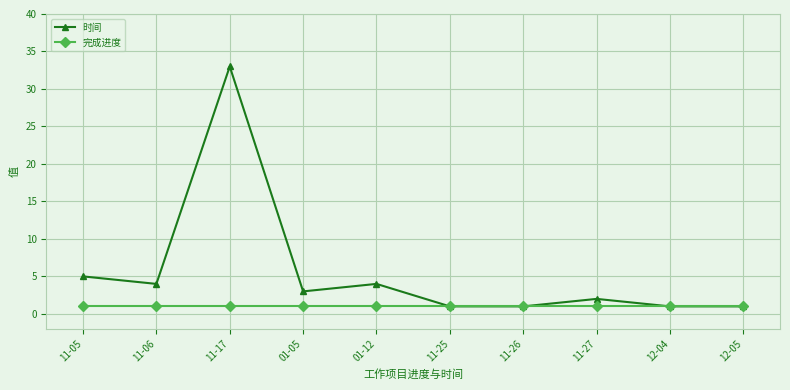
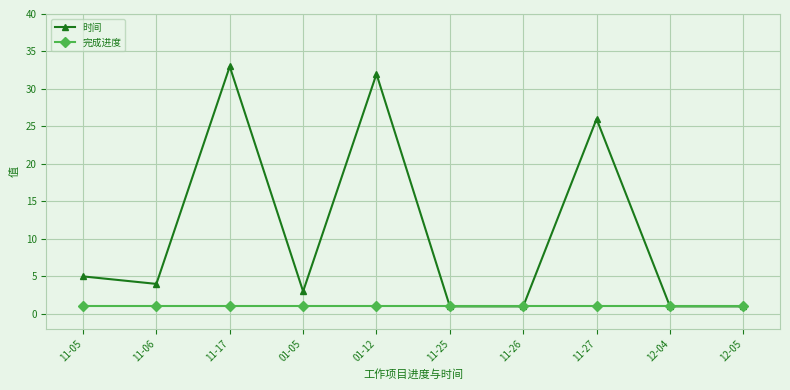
时间, 01-12: 4 -> 32
时间, 11-27: 2 -> 26
